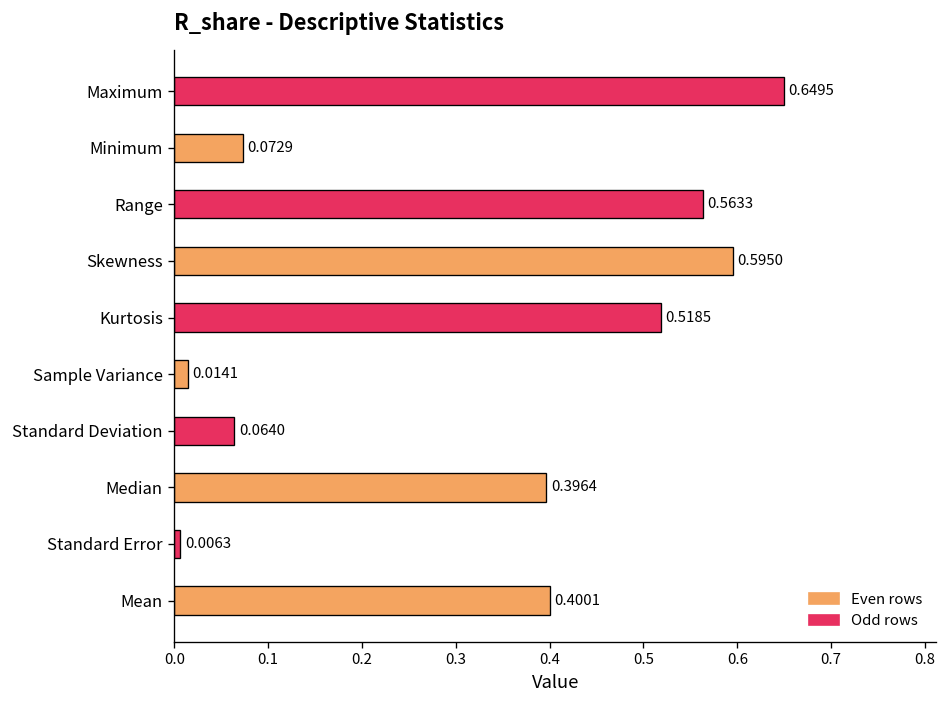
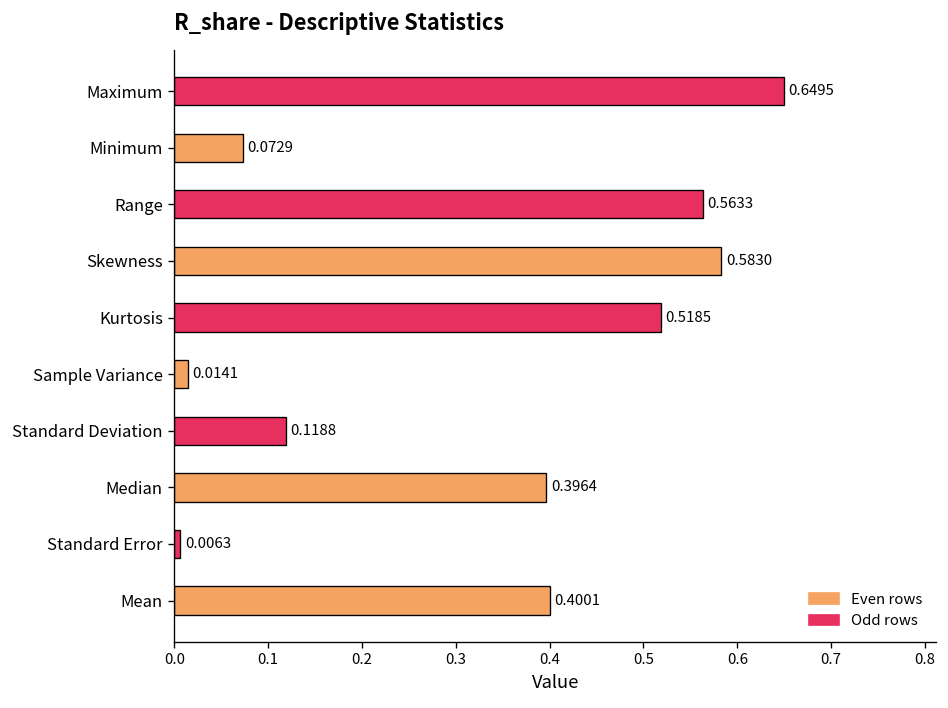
Skewness: 0.5950 -> 0.5830
Standard Deviation: 0.0640 -> 0.1188
